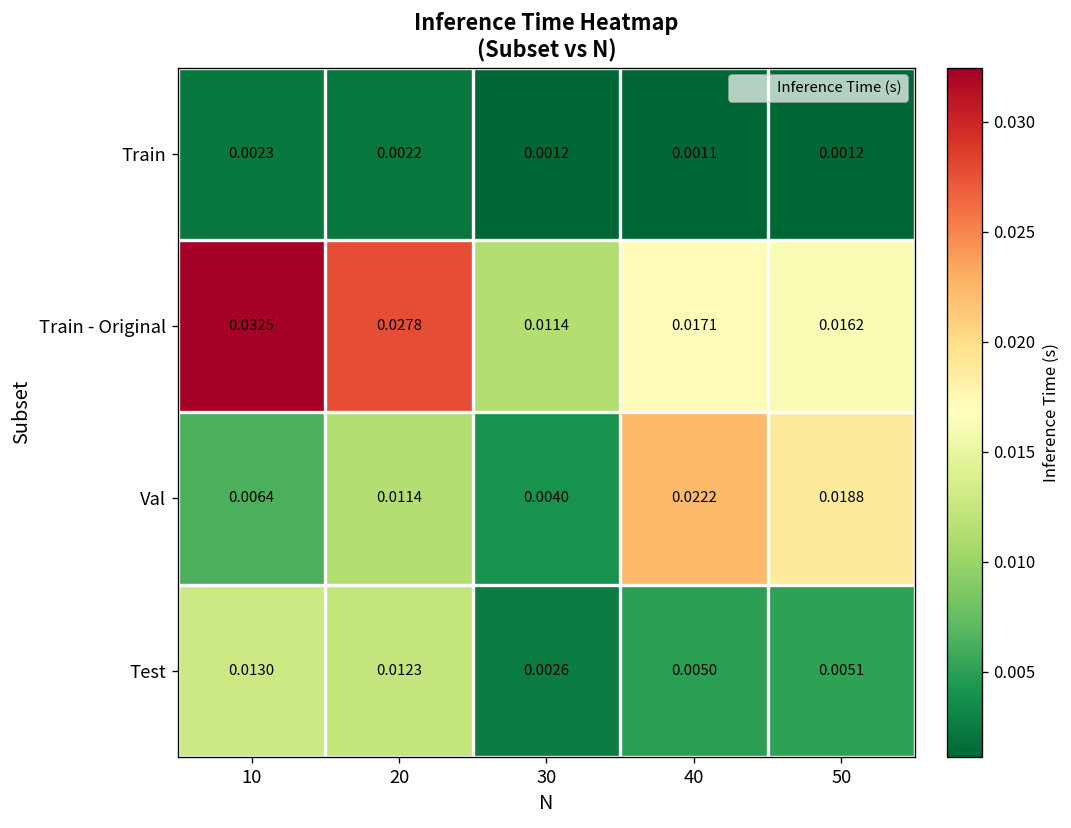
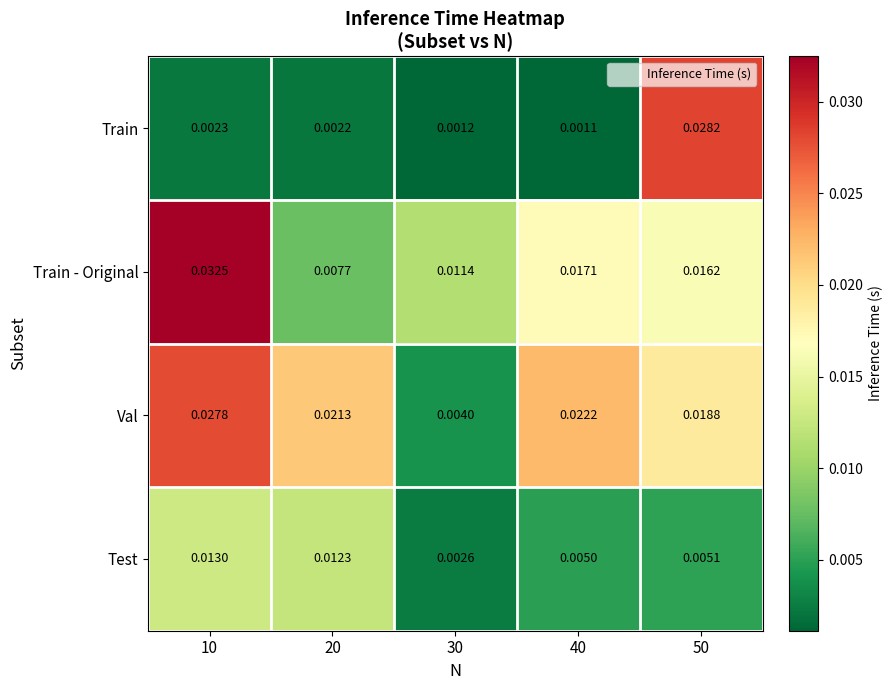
Train, 50: 0.0012 -> 0.0282
Train - Original, 20: 0.0278 -> 0.0077
Val, 10: 0.0064 -> 0.0278
Val, 20: 0.0114 -> 0.0213
